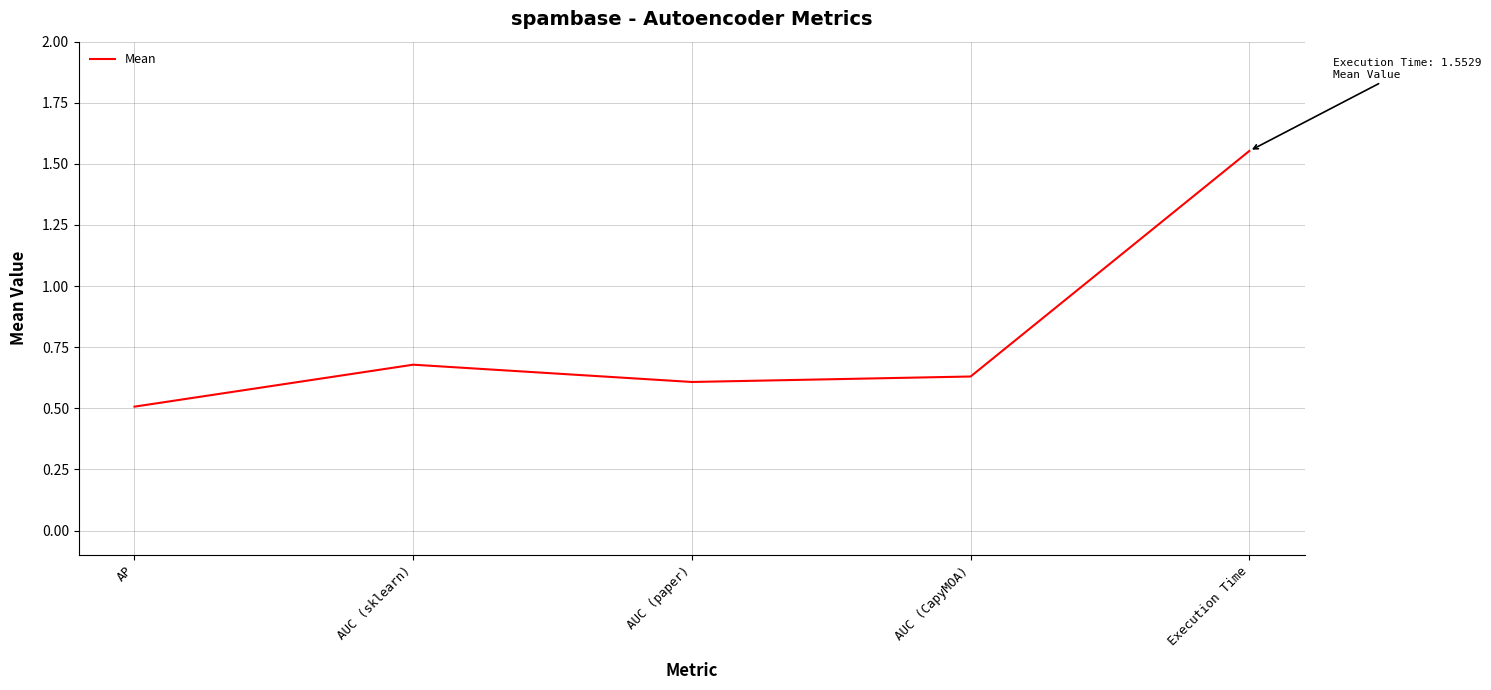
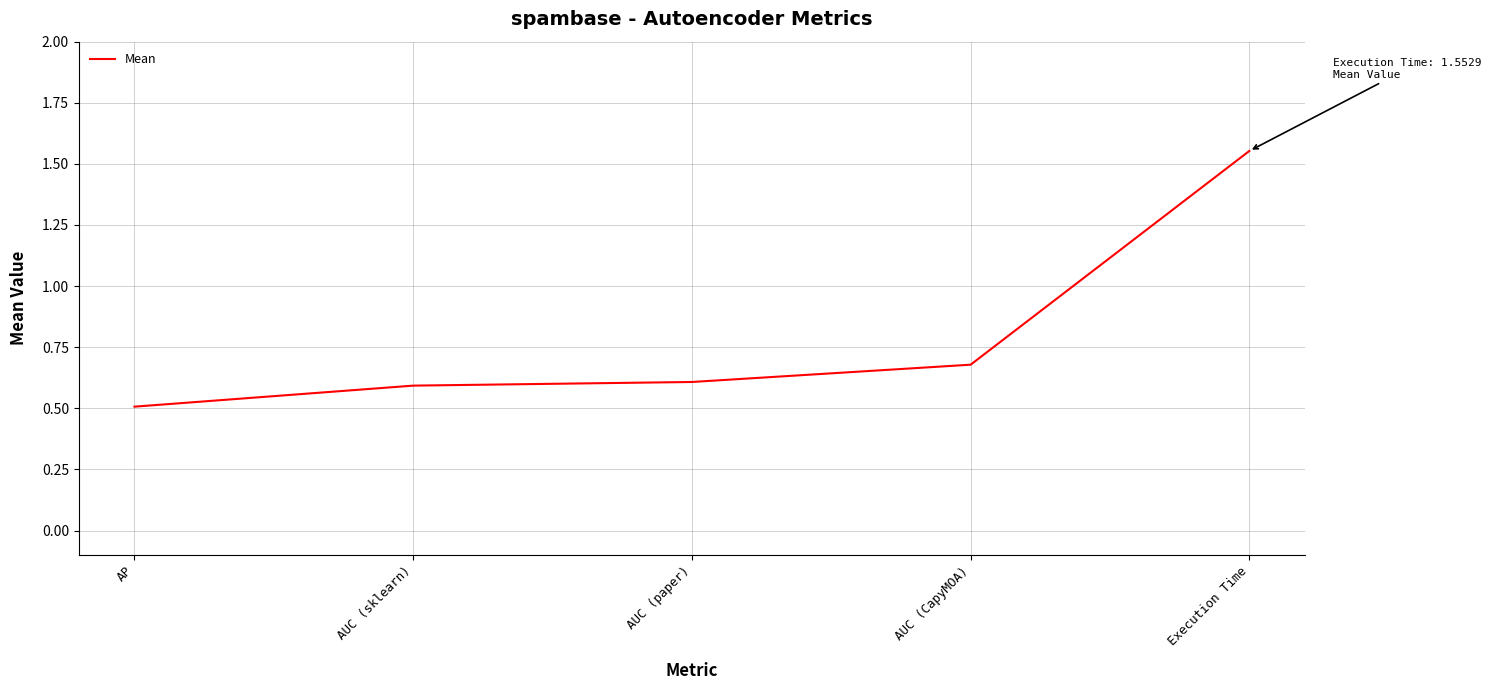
AUC (sklearn): 0.68 -> 0.59
AUC (CapyMOA): 0.63 -> 0.68
